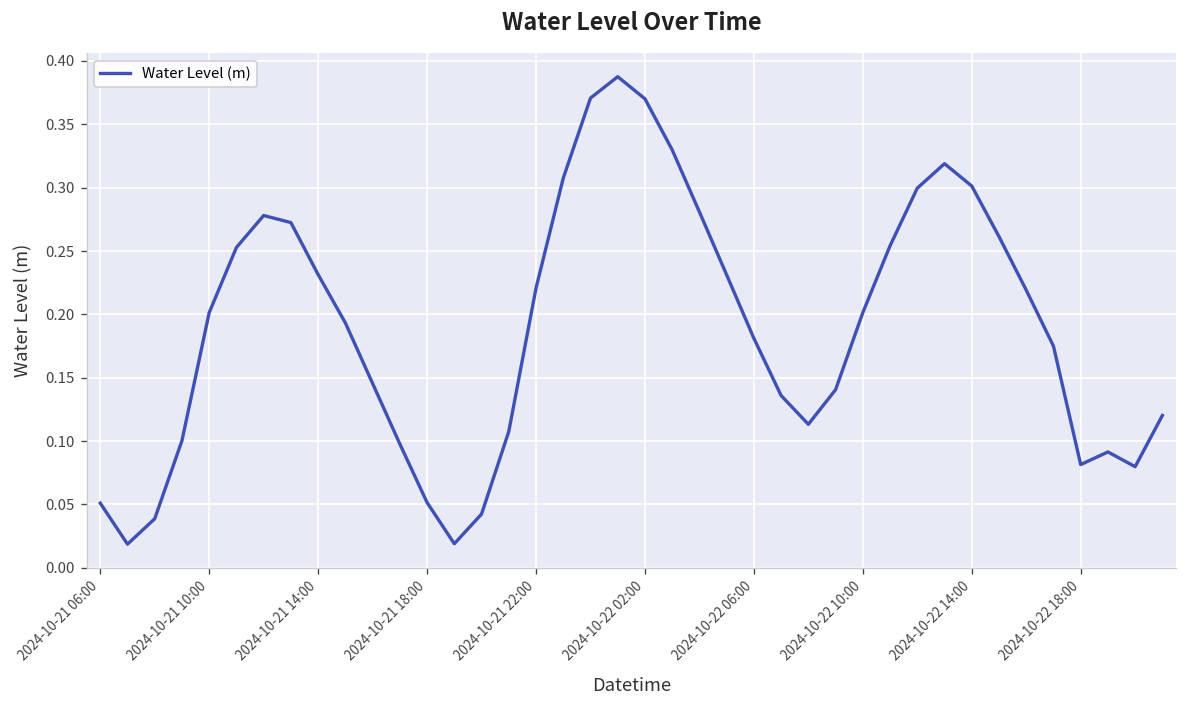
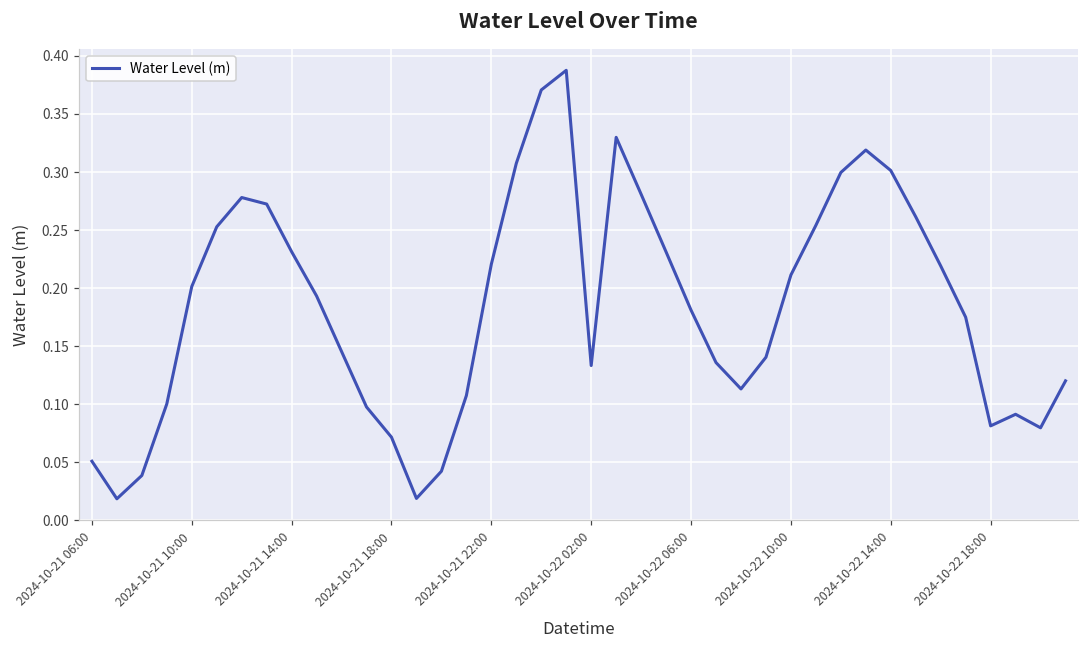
2024-10-21 18:00: 0.051 -> 0.072
2024-10-22 02:00: 0.370 -> 0.133
2024-10-22 10:00: 0.201 -> 0.211
